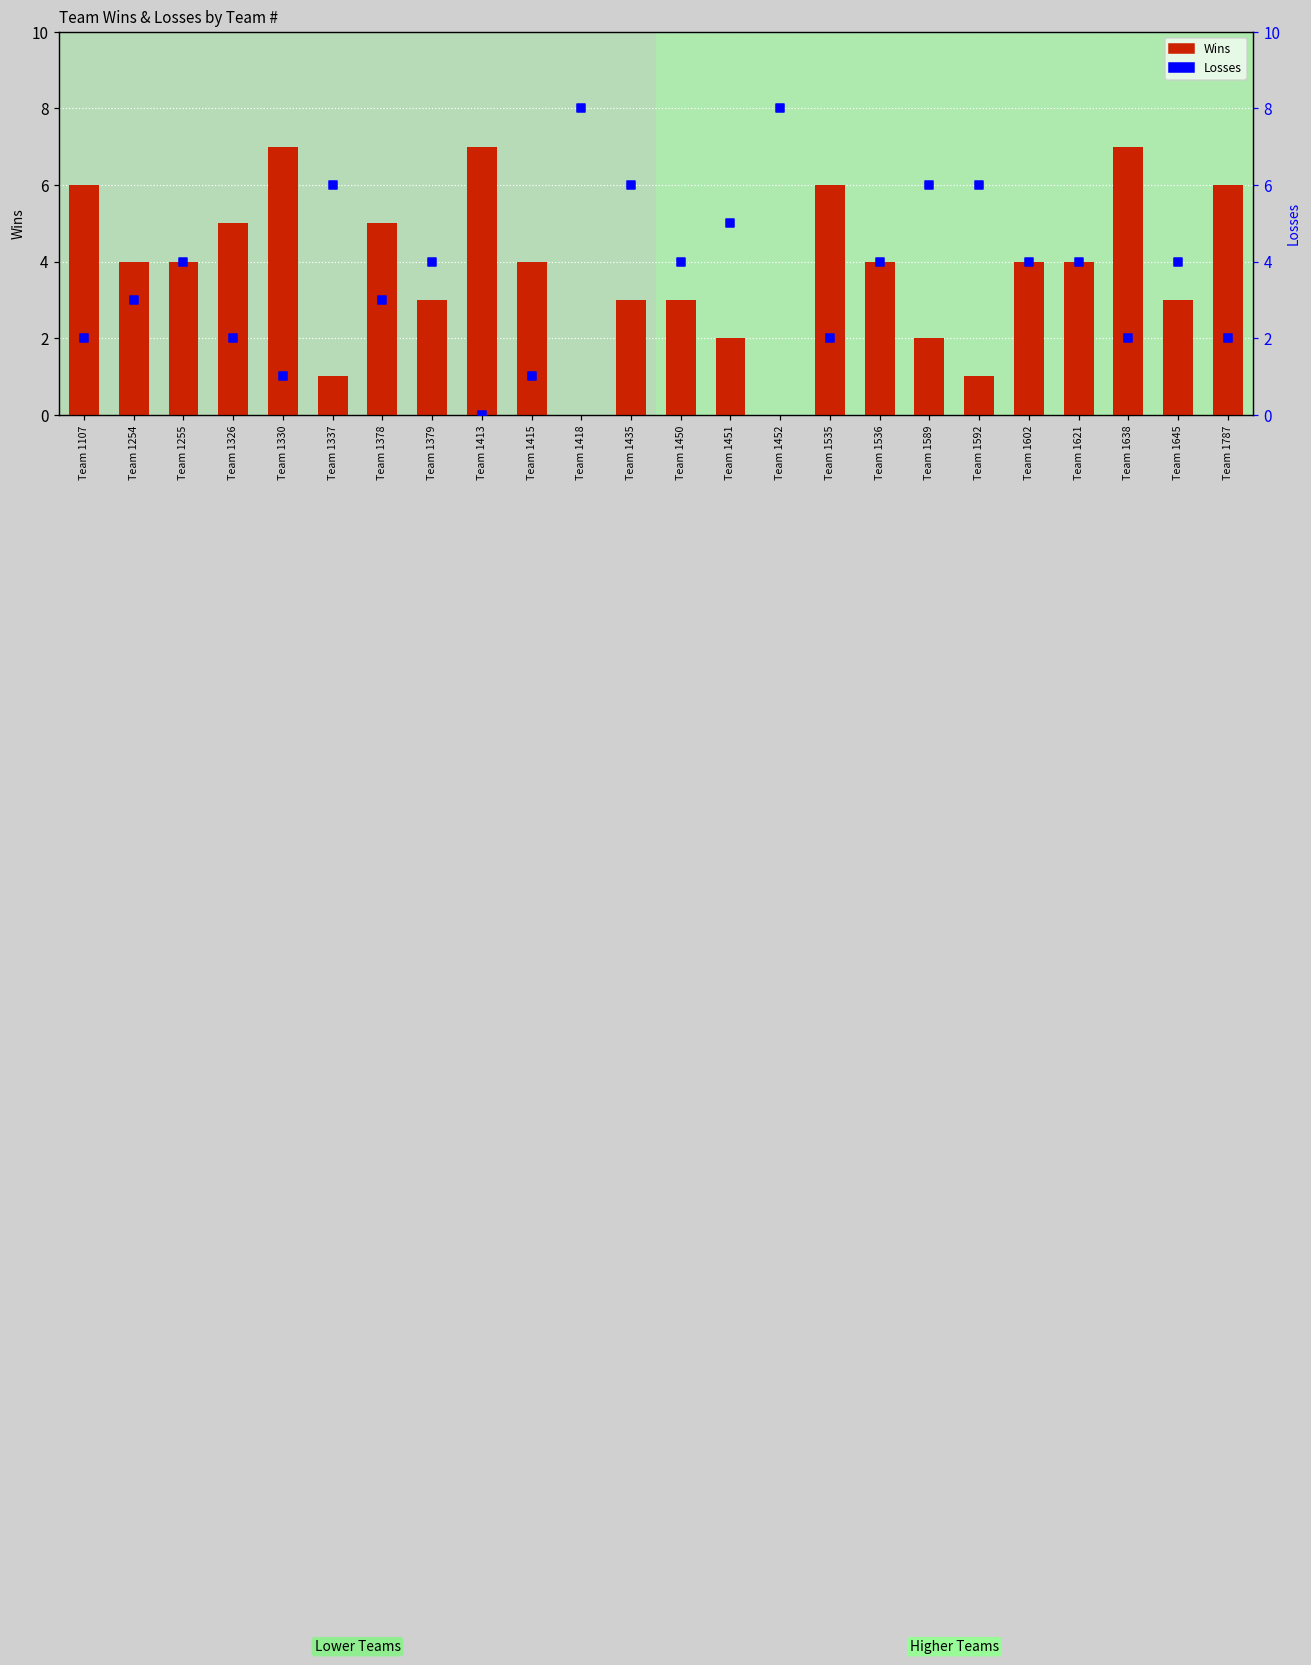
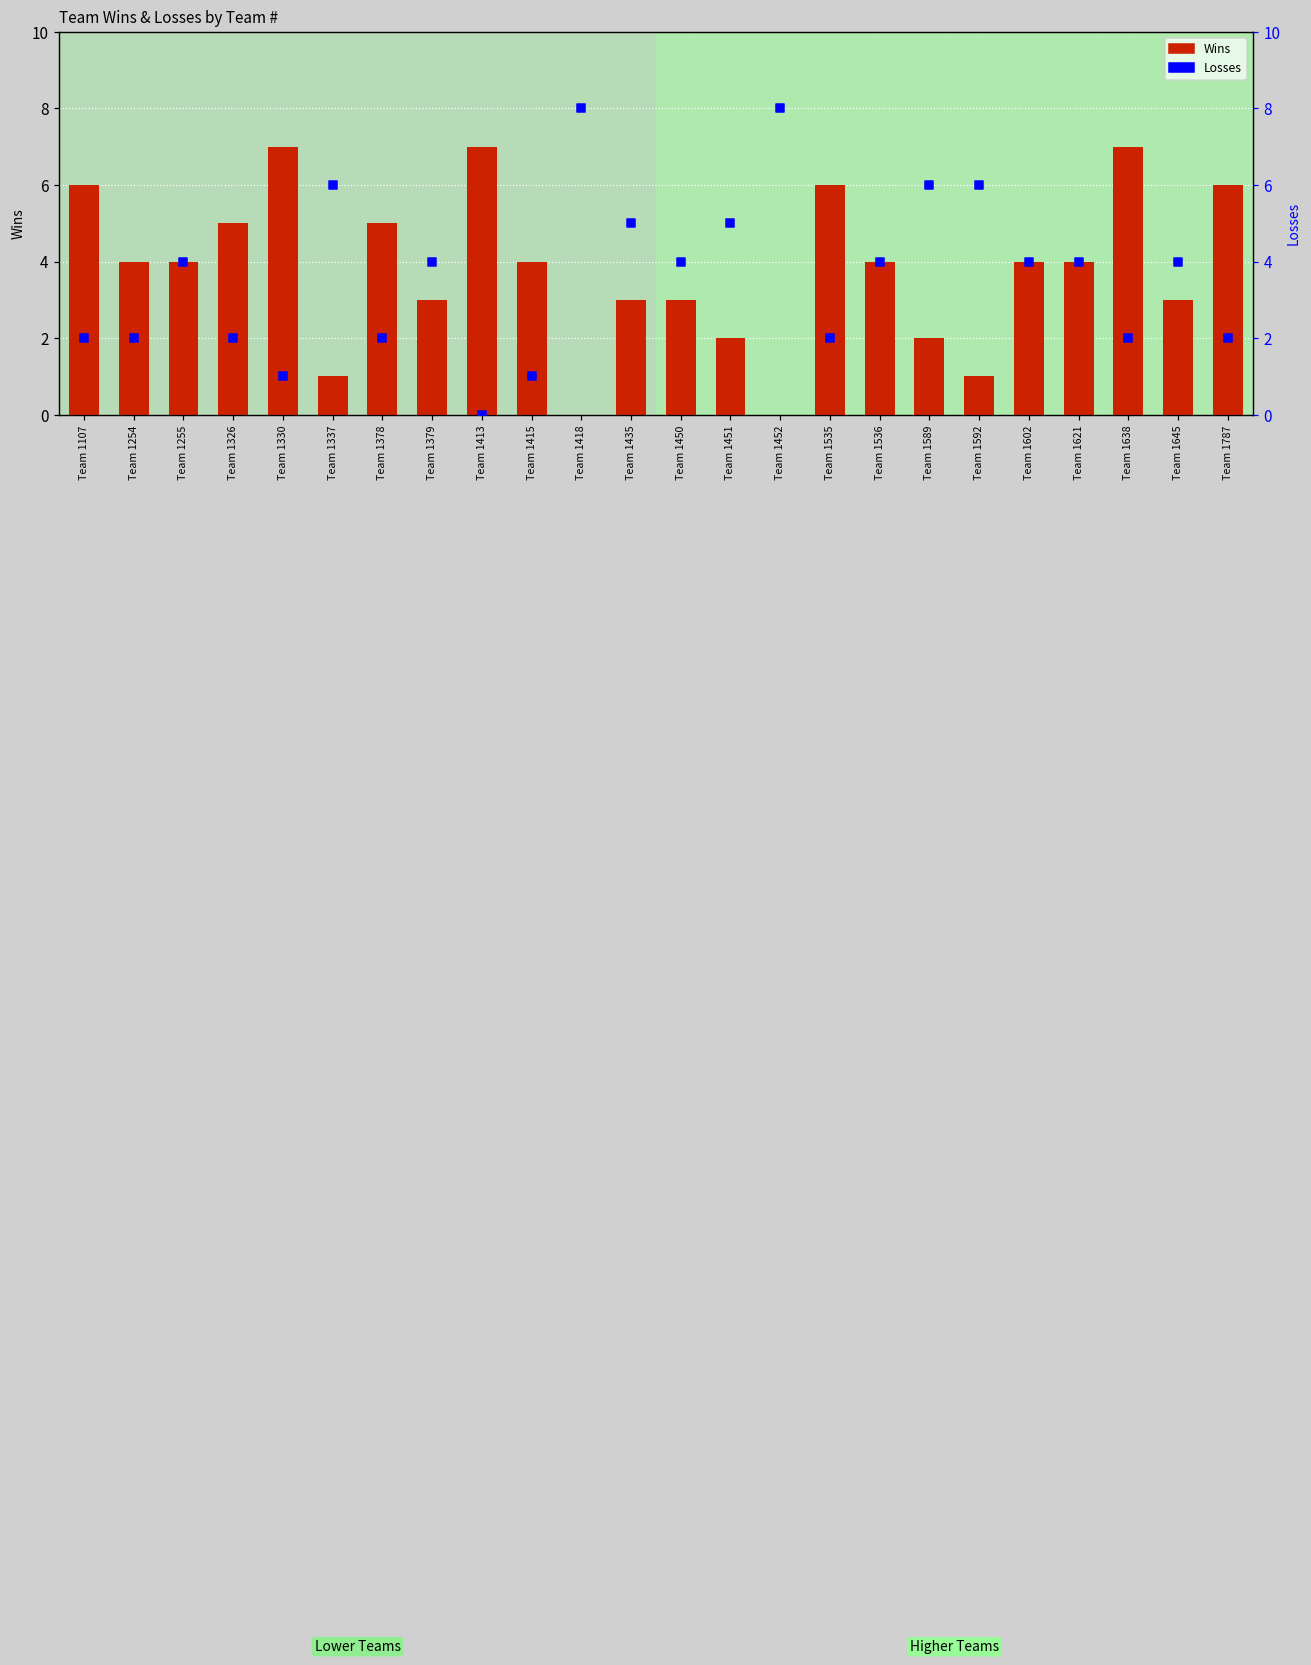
Losses, Team 1254: 3 -> 2
Losses, Team 1378: 3 -> 2
Losses, Team 1435: 6 -> 5
